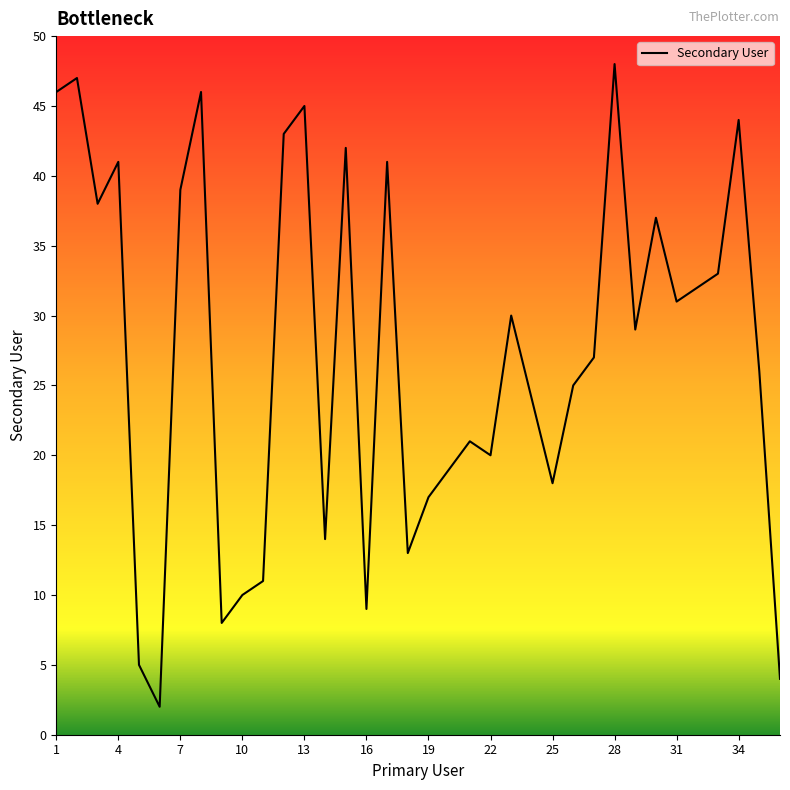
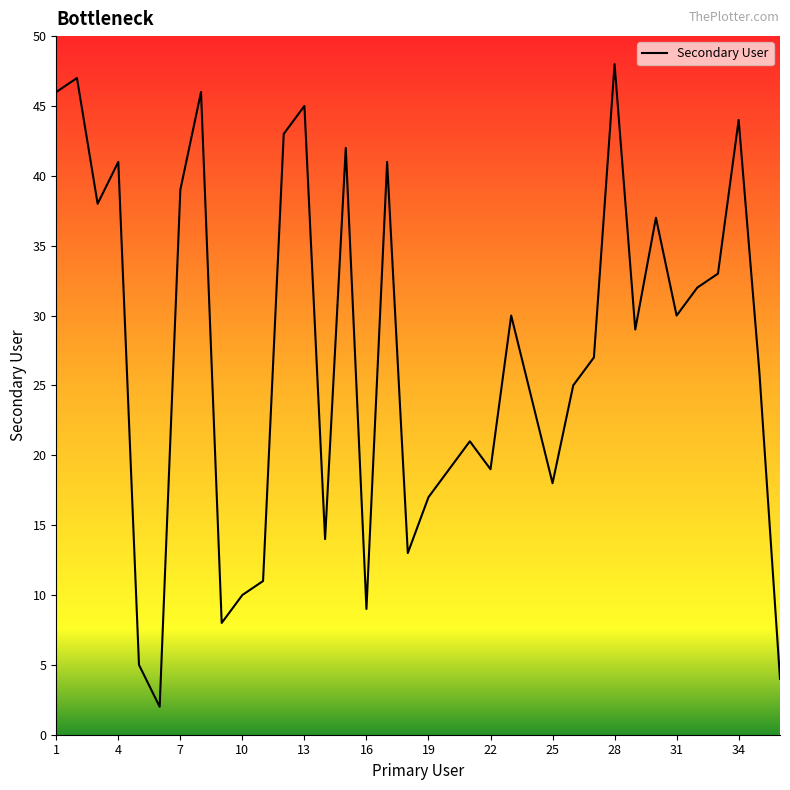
22: 20 -> 19
31: 31 -> 30
